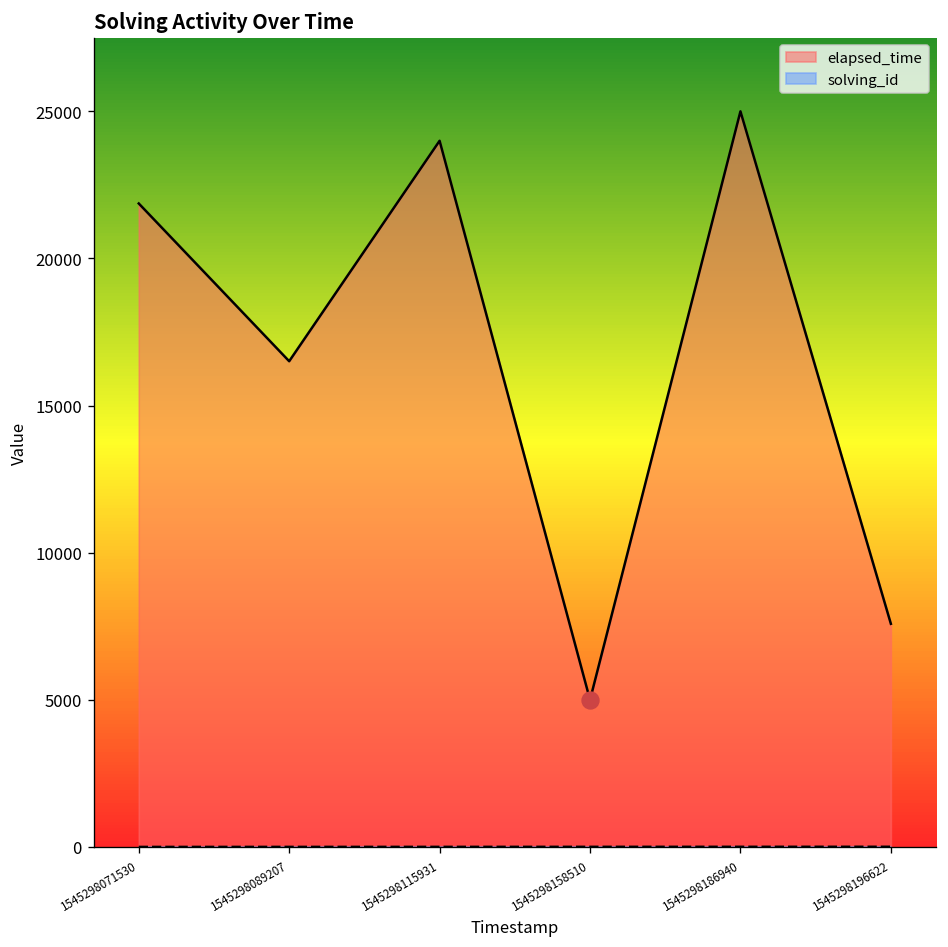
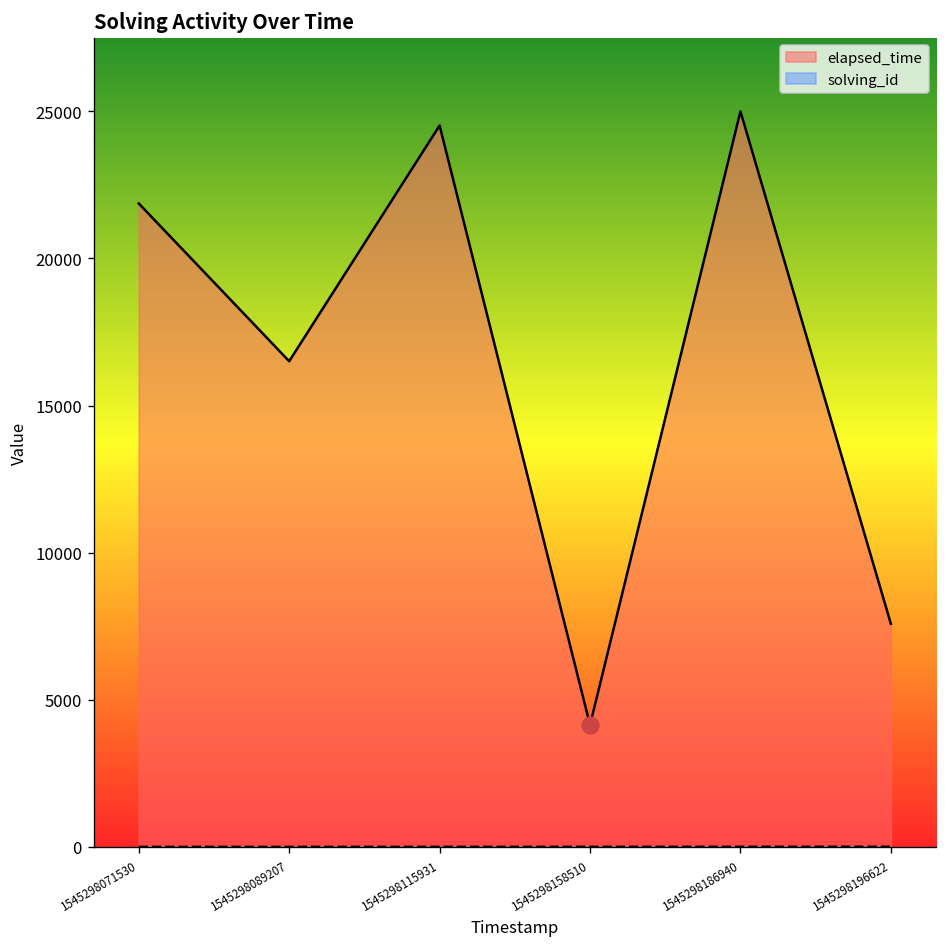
elapsed_time, 1545298115931: 24000 -> 24500
elapsed_time, 1545298158510: 5000 -> 4100
